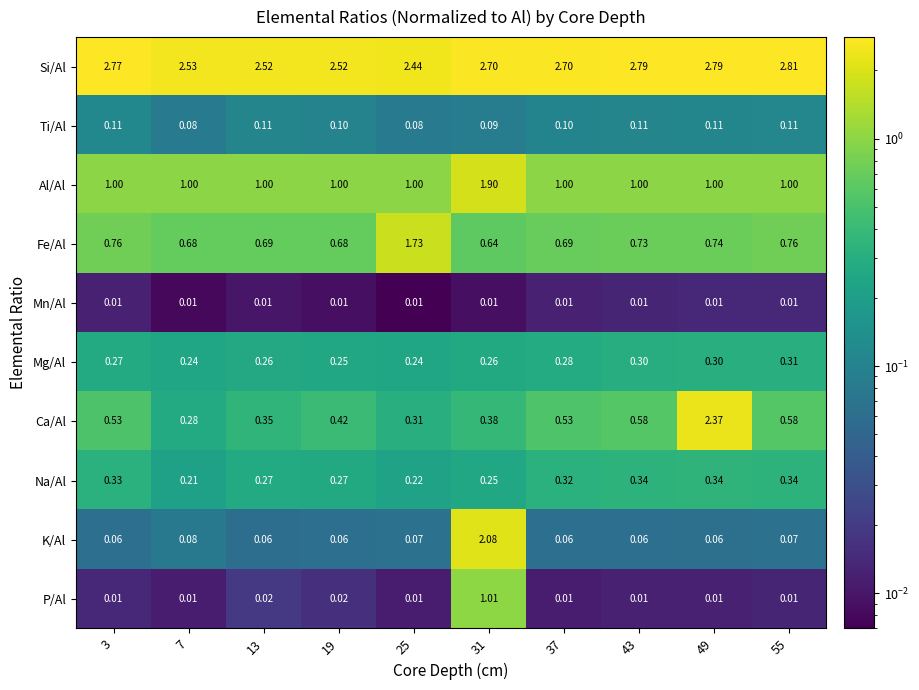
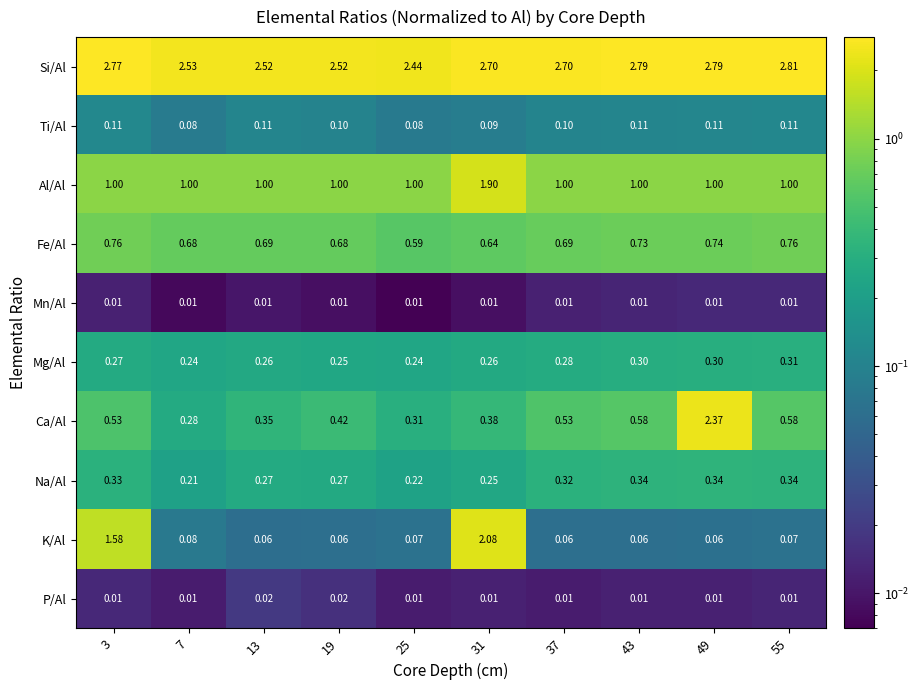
Fe/Al, 25: 1.73 -> 0.59
K/Al, 3: 0.06 -> 1.58
P/Al, 31: 1.01 -> 0.01
